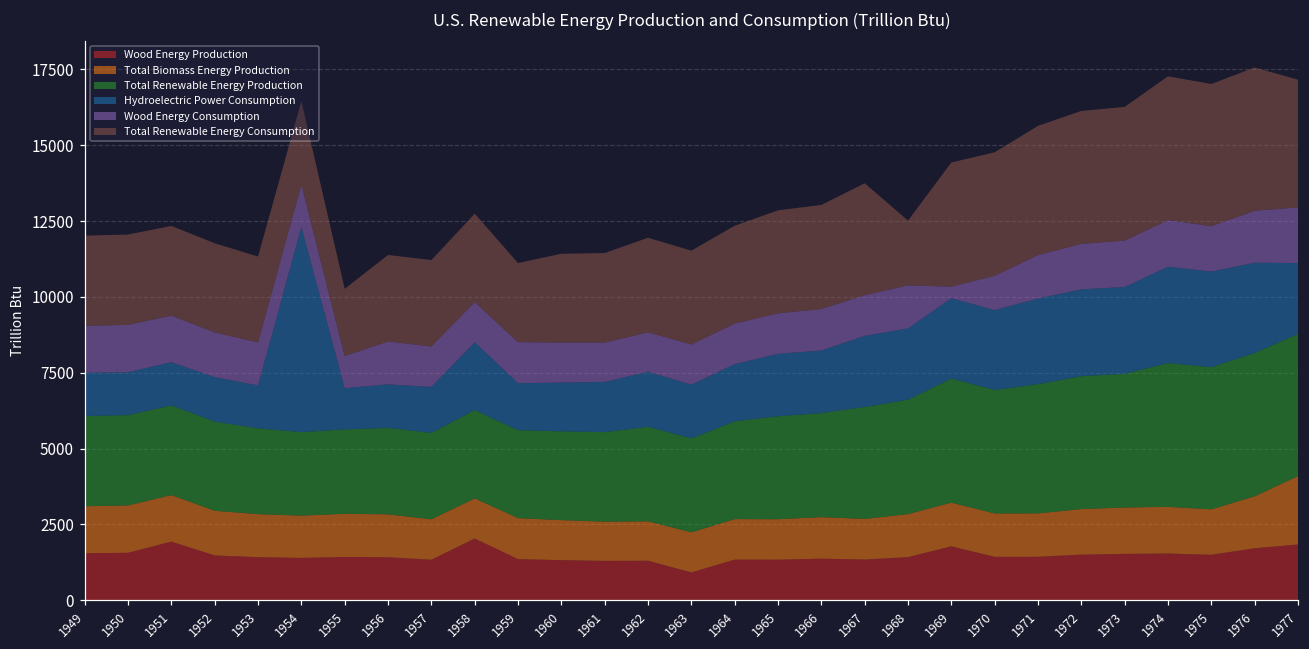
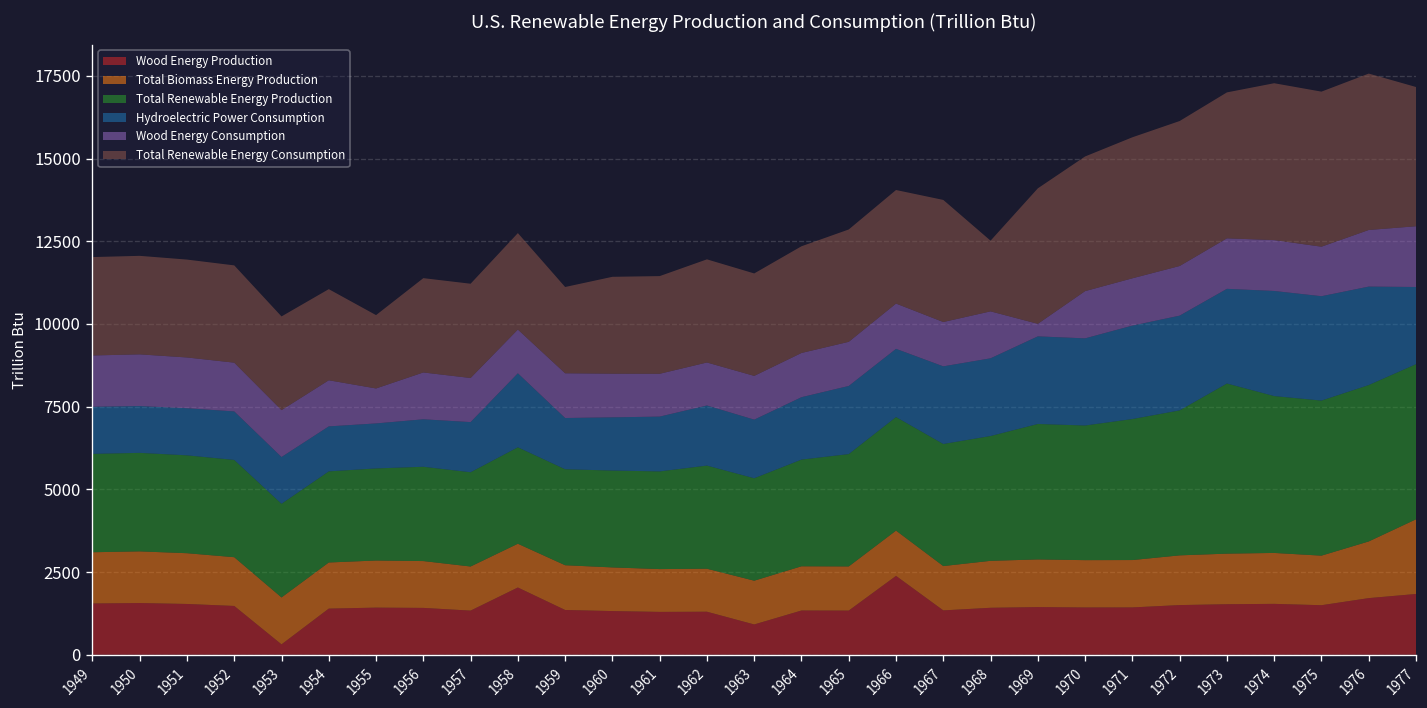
Wood Energy Production, 1951: 1900 -> 1500
Wood Energy Production, 1953: 1400 -> 300
Hydroelectric Power Consumption, 1954: 6800 -> 1400
Wood Energy Production, 1966: 1400 -> 2400
Wood Energy Production, 1969: 1800 -> 1400
Wood Energy Consumption, 1970: 1100 -> 1400
Total Renewable Energy Production, 1973: 4400 -> 5100
